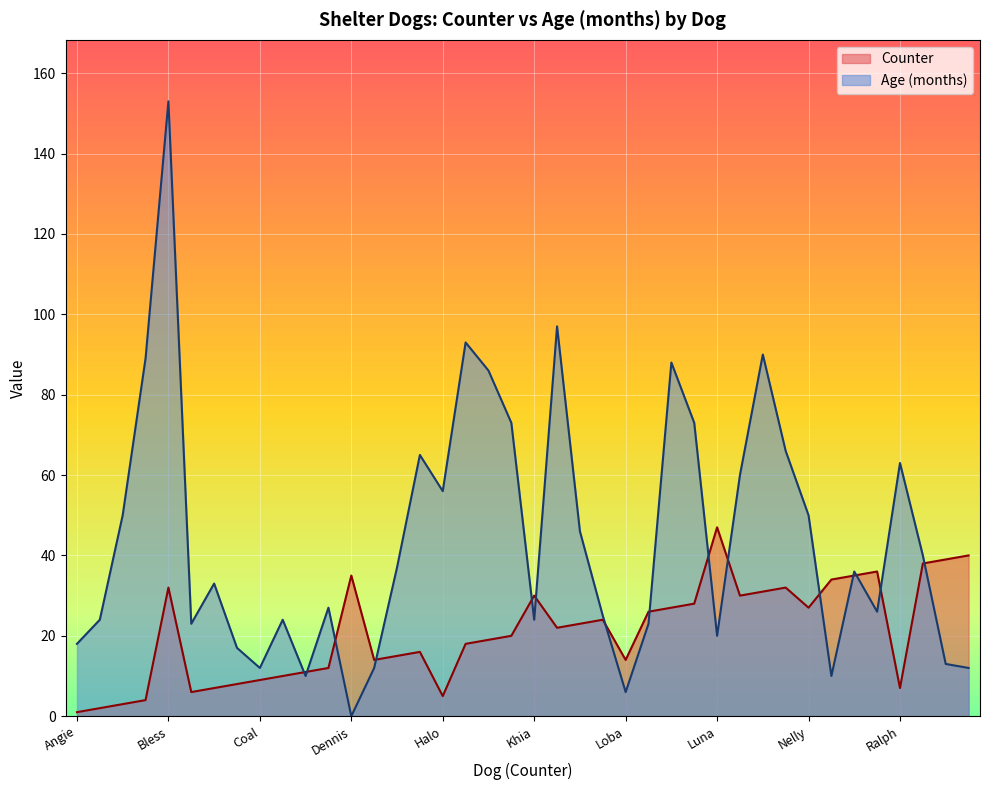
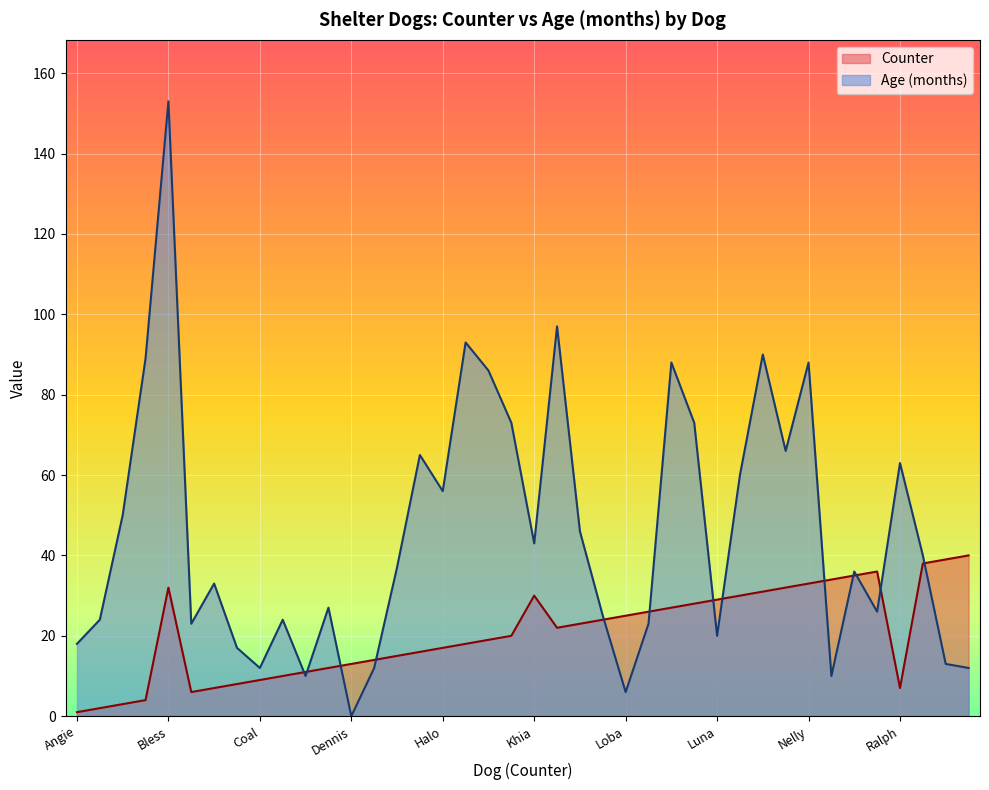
Counter, Dennis: 35 -> 13
Counter, Halo: 5 -> 17
Age (months), Khia: 24 -> 43
Counter, Loba: 14 -> 25
Counter, Luna: 47 -> 29
Counter, Nelly: 27 -> 33
Age (months), Nelly: 50 -> 88
